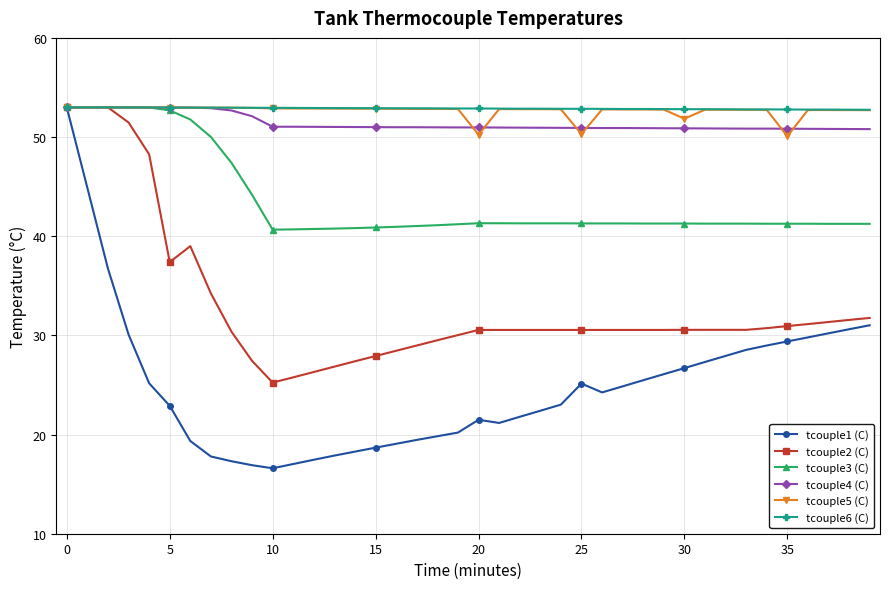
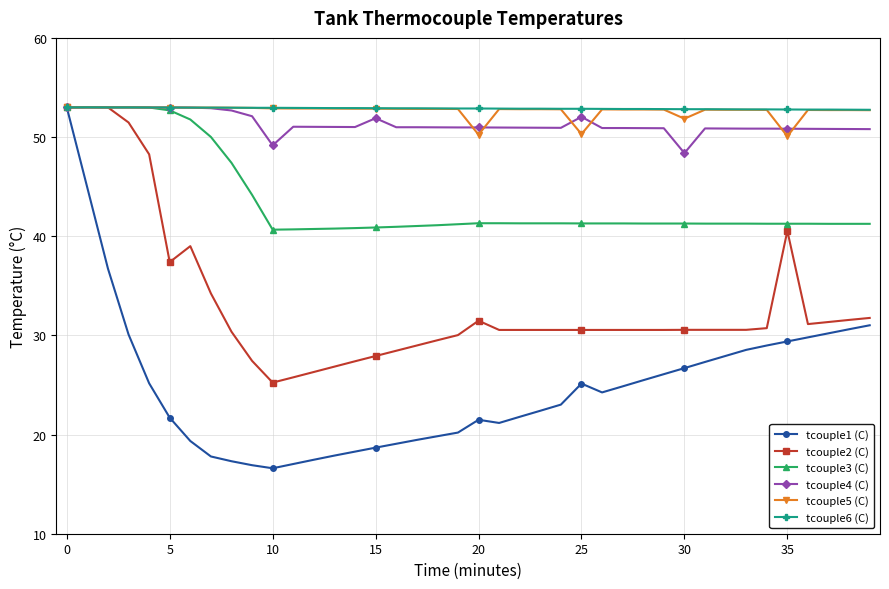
tcouple1 (C), 5: 23 -> 22
tcouple4 (C), 10: 51 -> 49
tcouple4 (C), 15: 51 -> 52
tcouple2 (C), 20: 30.6 -> 31.5
tcouple4 (C), 25: 51 -> 52
tcouple4 (C), 30: 51 -> 48
tcouple2 (C), 35: 31 -> 41
